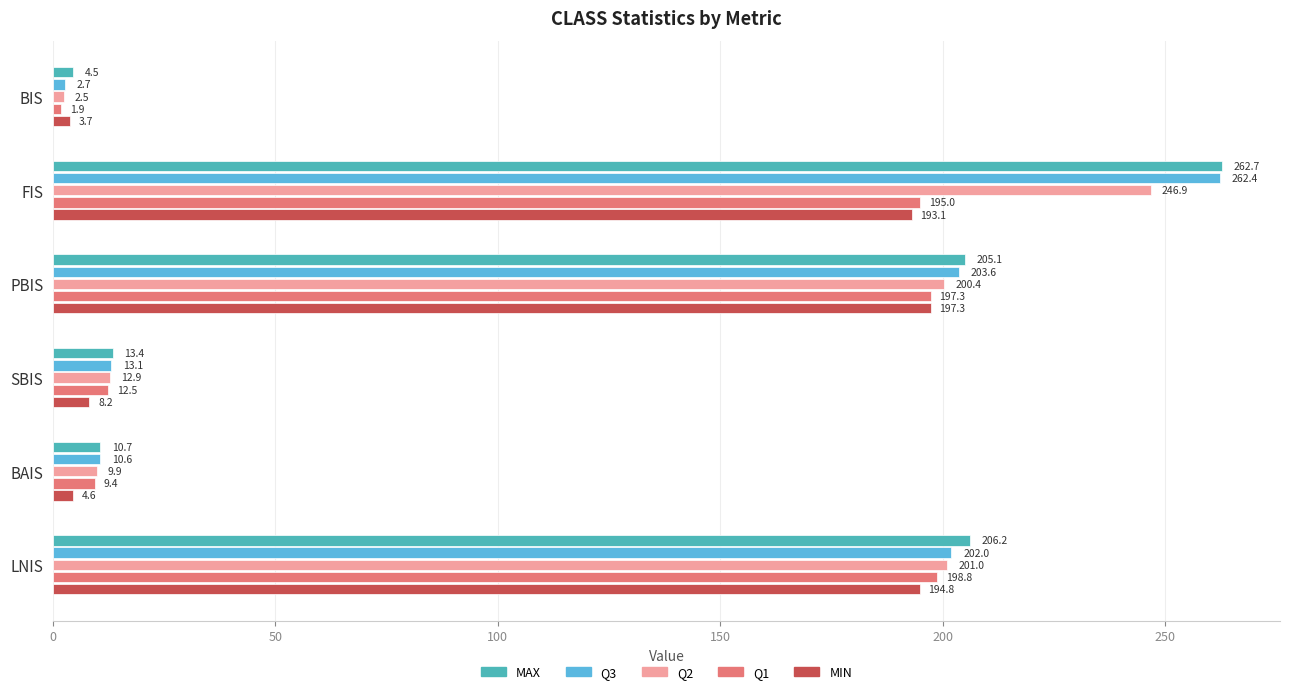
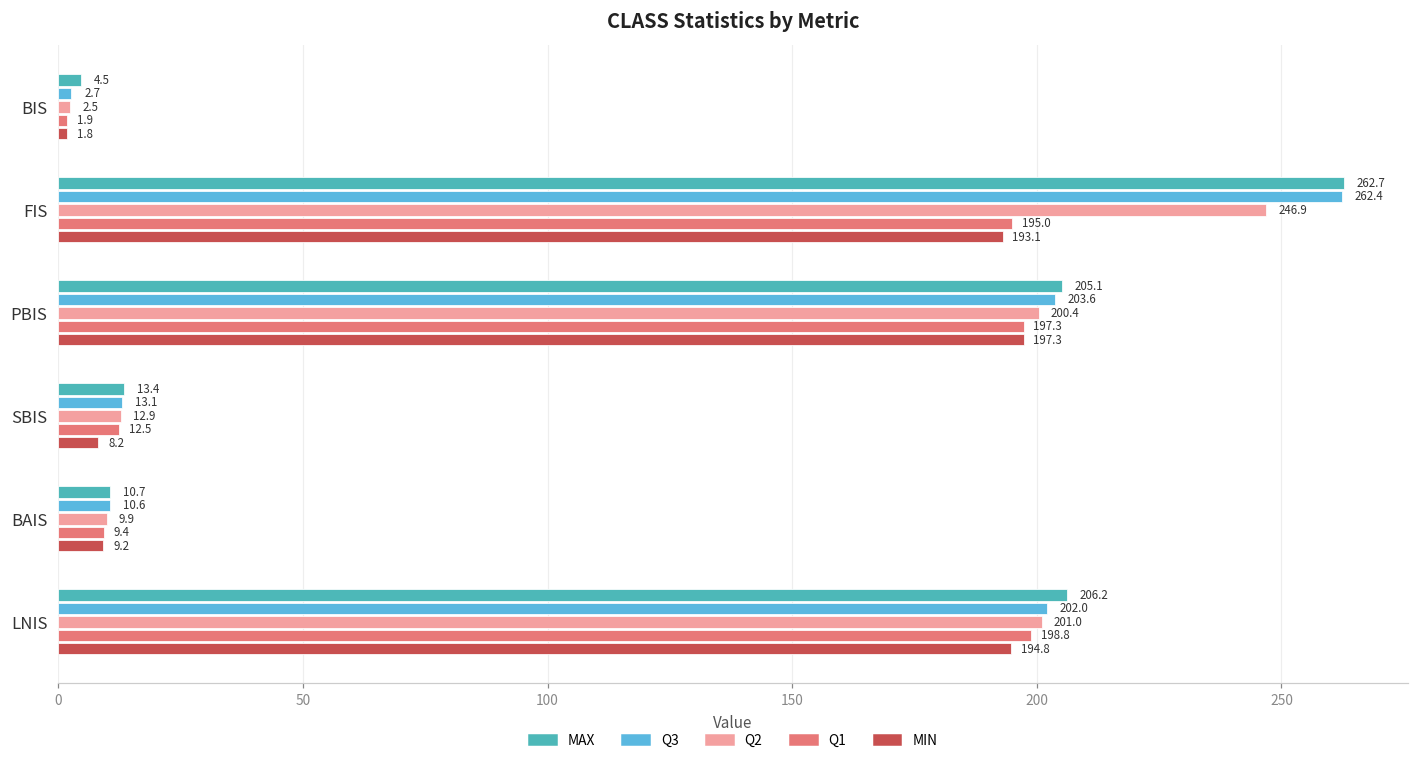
MIN, BIS: 3.7 -> 1.8
MIN, BAIS: 4.6 -> 9.2
